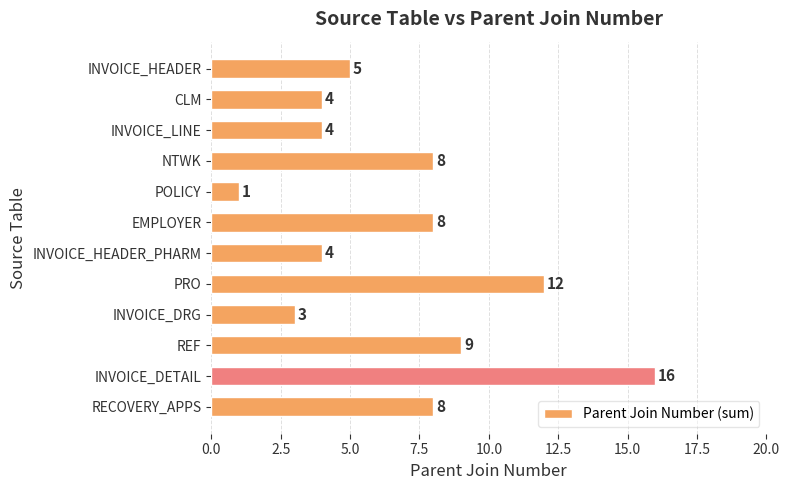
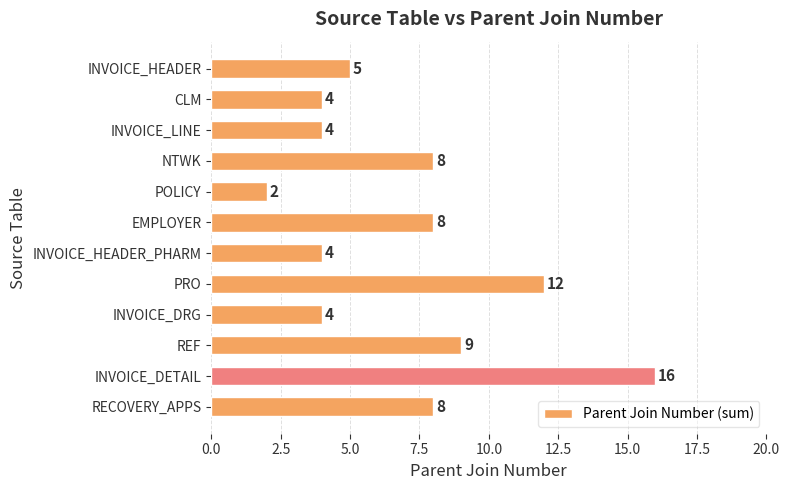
POLICY: 1 -> 2
INVOICE_DRG: 3 -> 4
